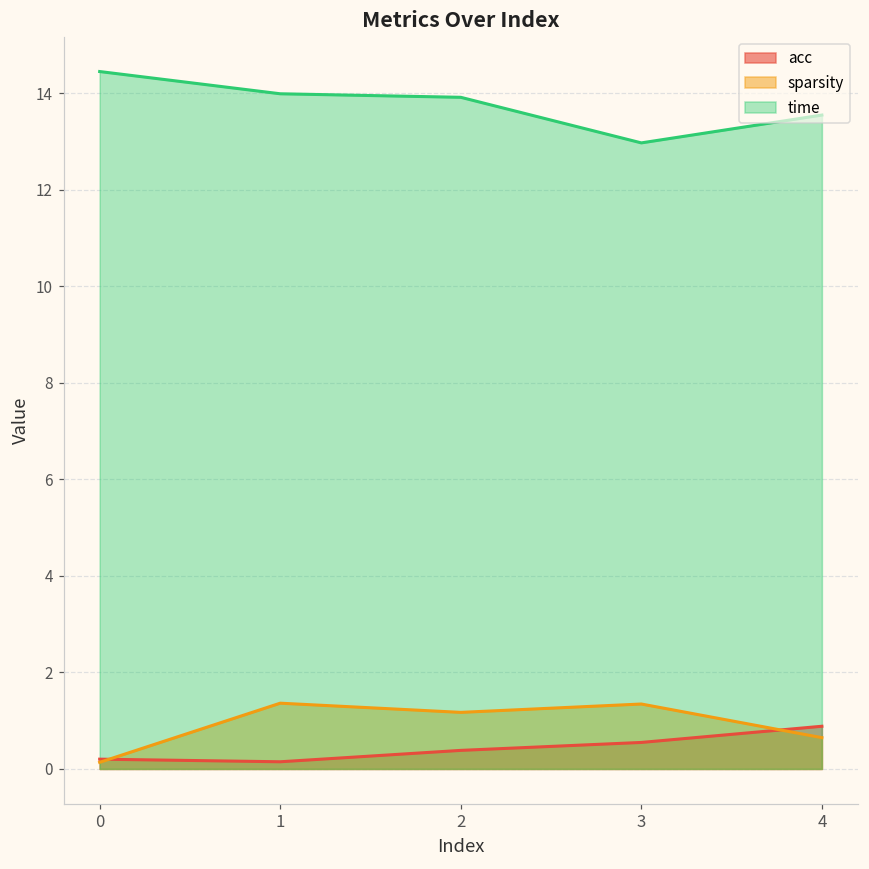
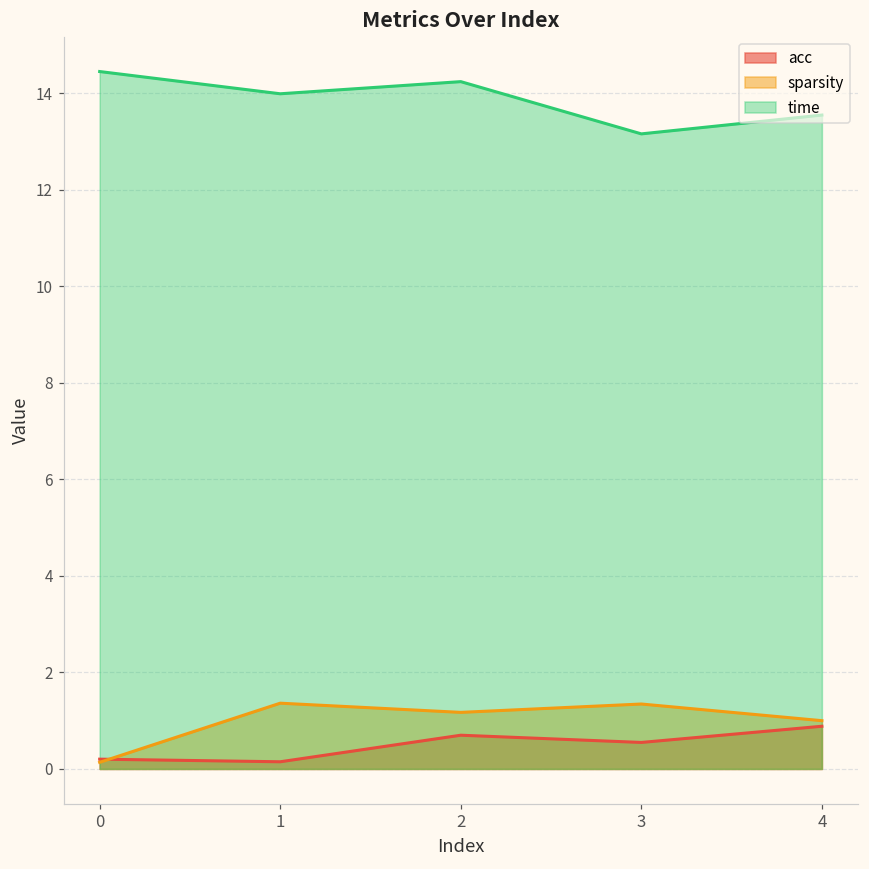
acc, 2: 0.4 -> 0.7
time, 2: 13.9 -> 14.2
time, 3: 13.0 -> 13.2
sparsity, 4: 0.6 -> 1.0
